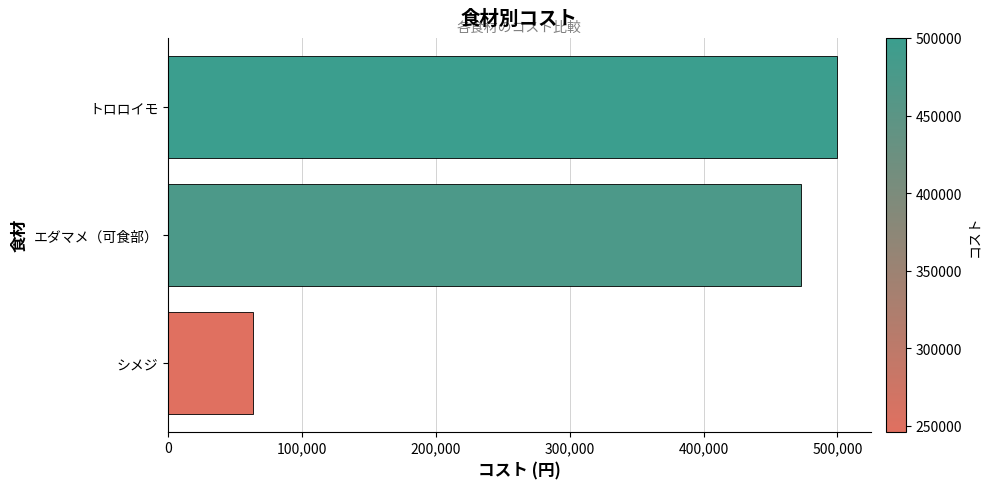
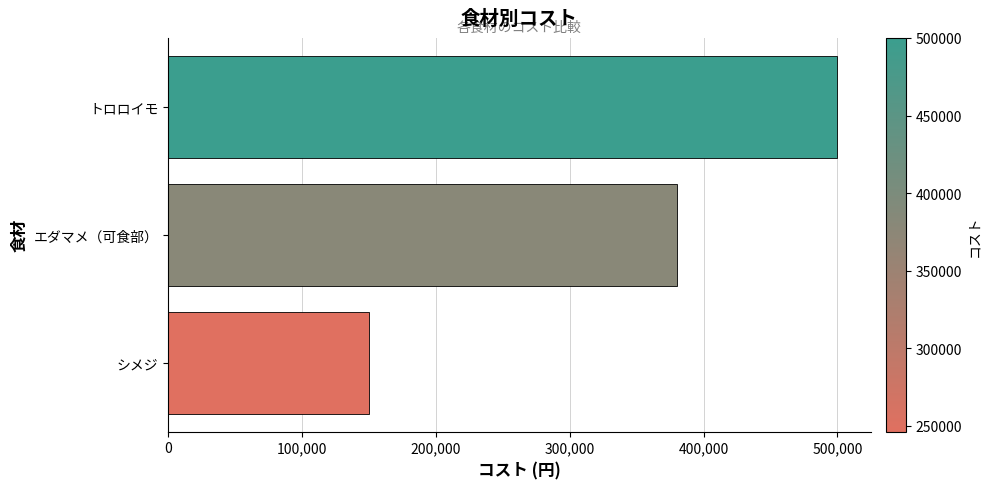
エダマメ（可食部）: 473,000 -> 380,000
シメジ: 63,000 -> 150,000
